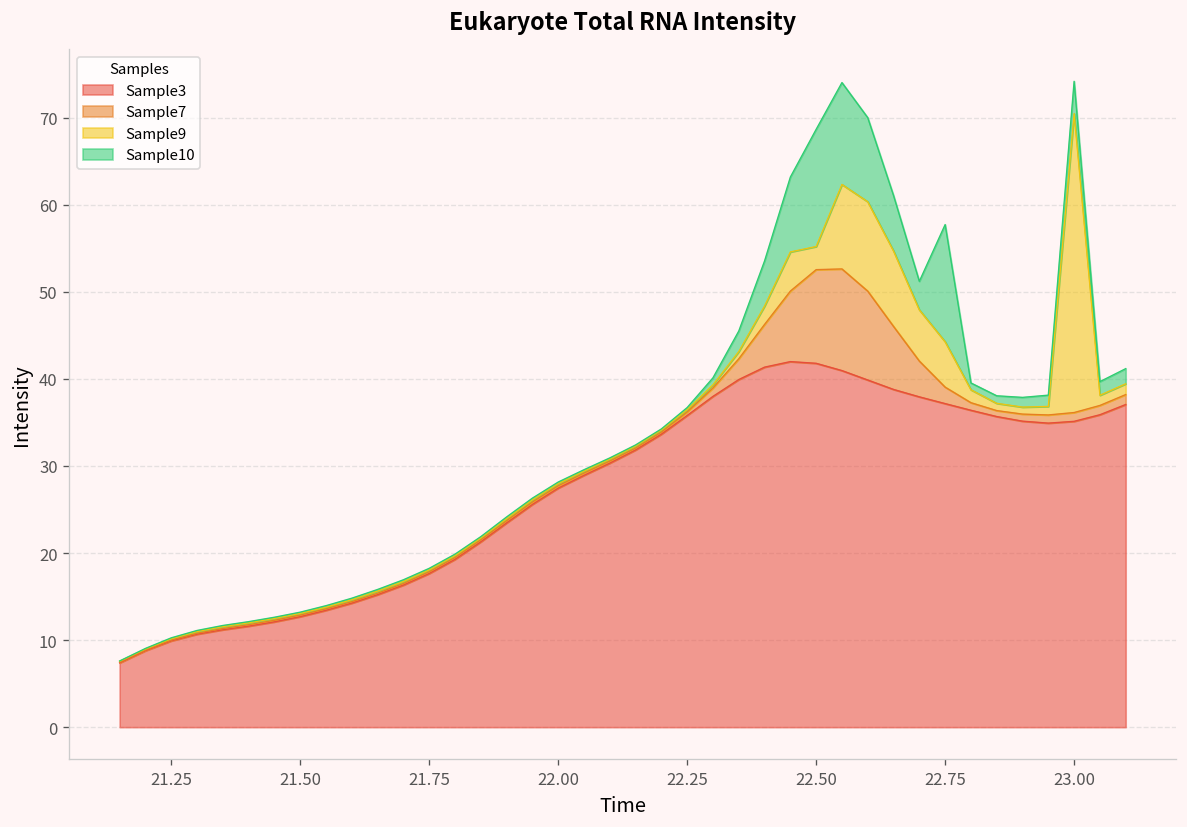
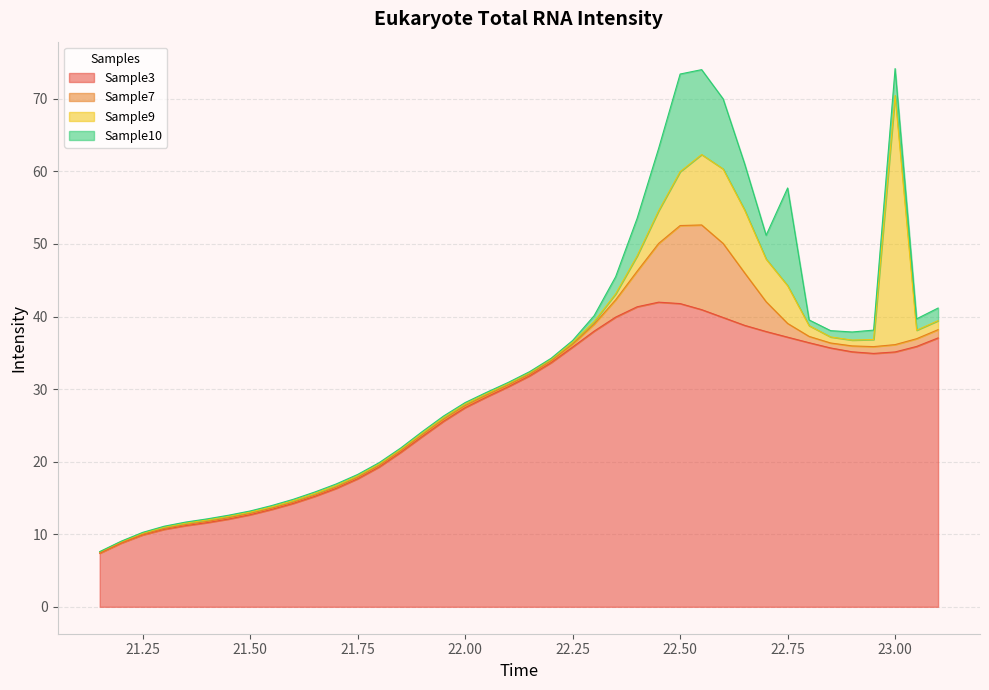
Sample9, 22.50: 3 -> 7
